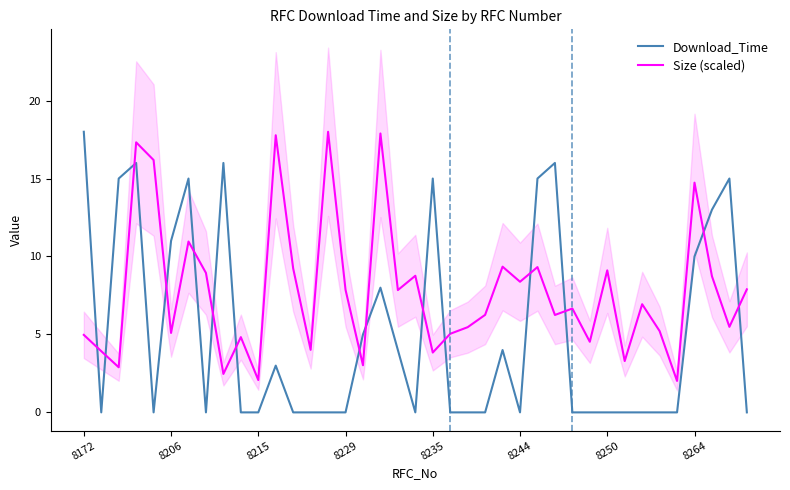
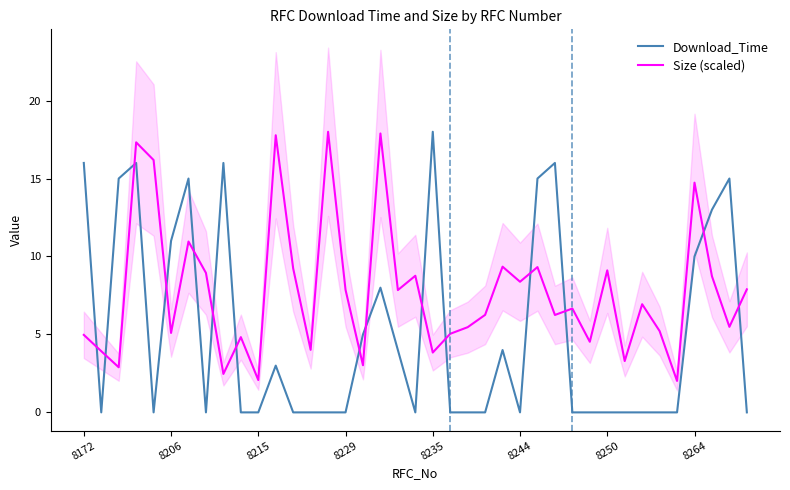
Download_Time, 8172: 18 -> 16
Download_Time, 8235: 15 -> 18
